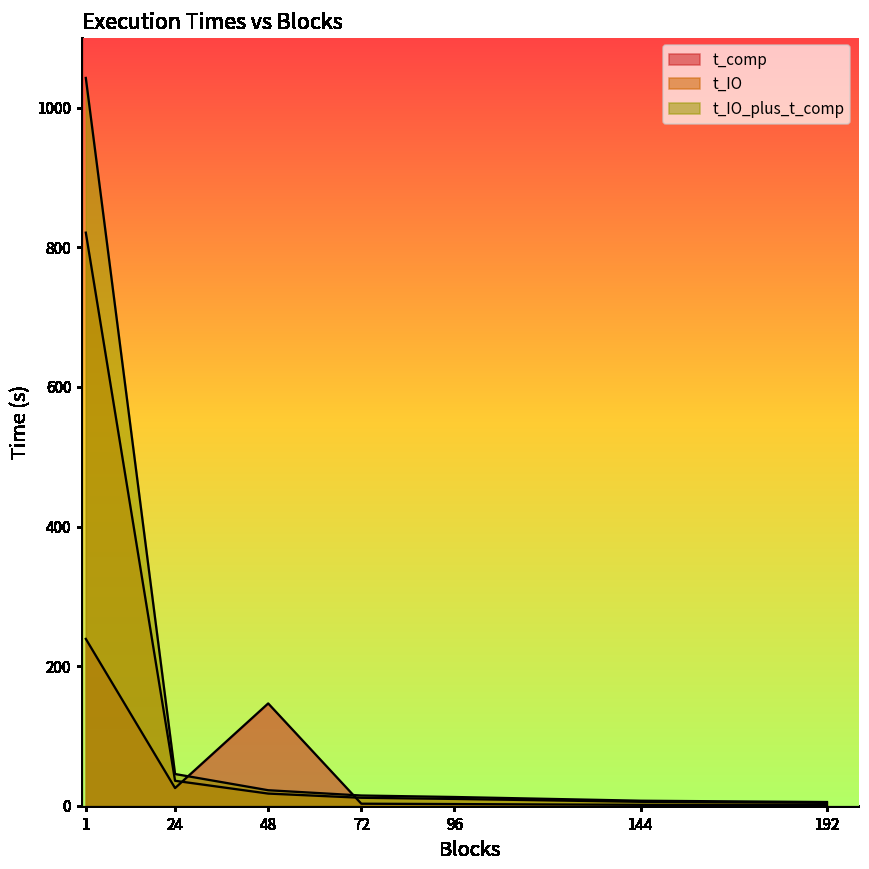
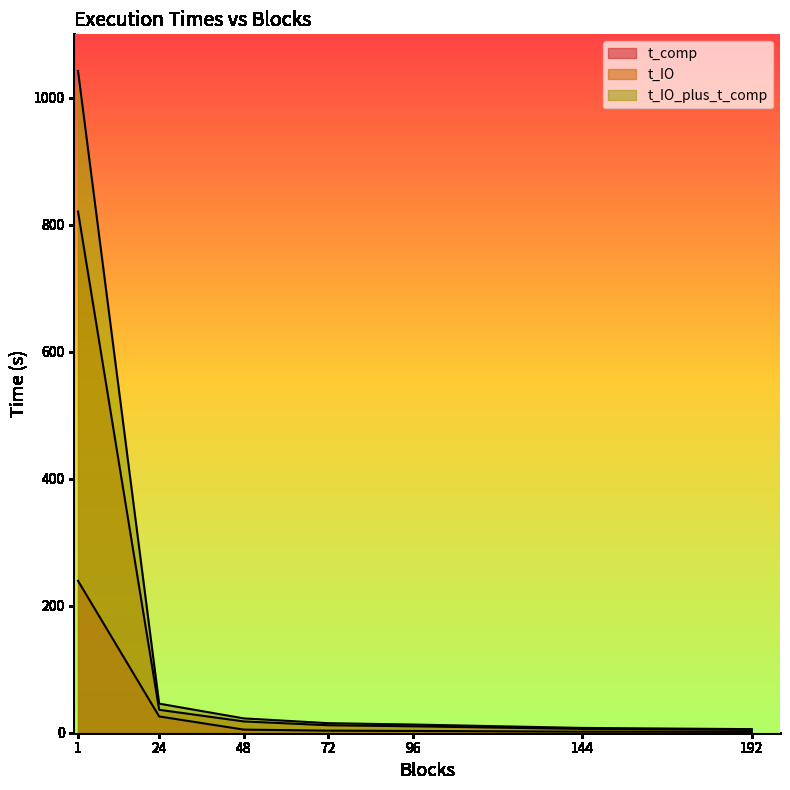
t_comp, 48: 150 -> 0
